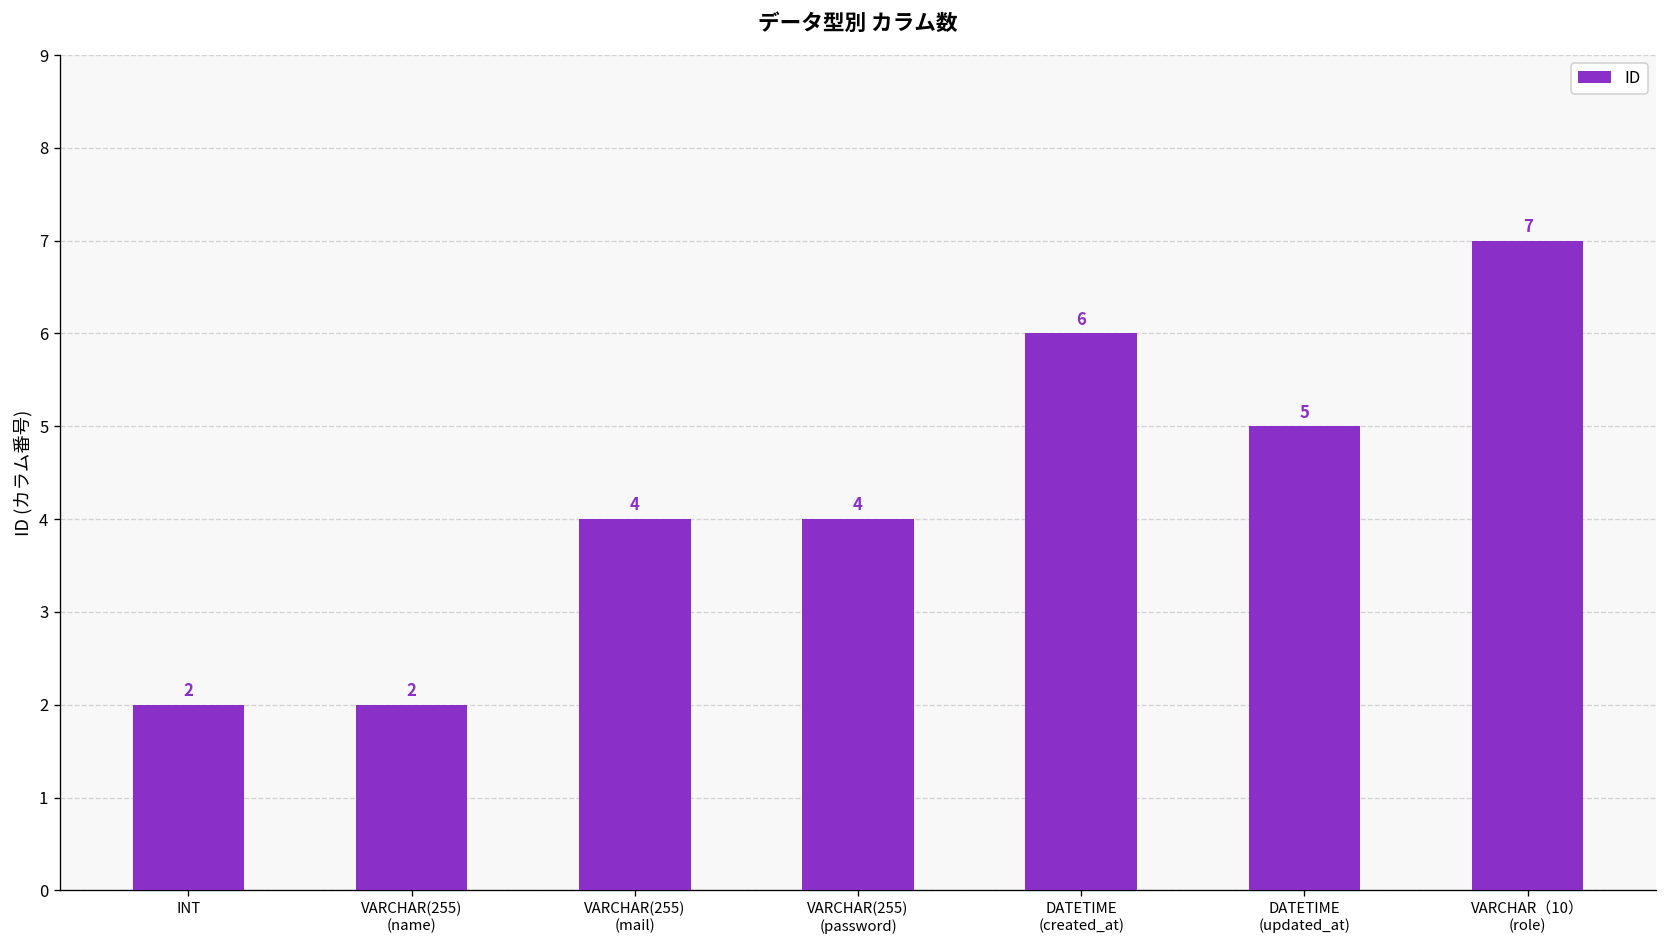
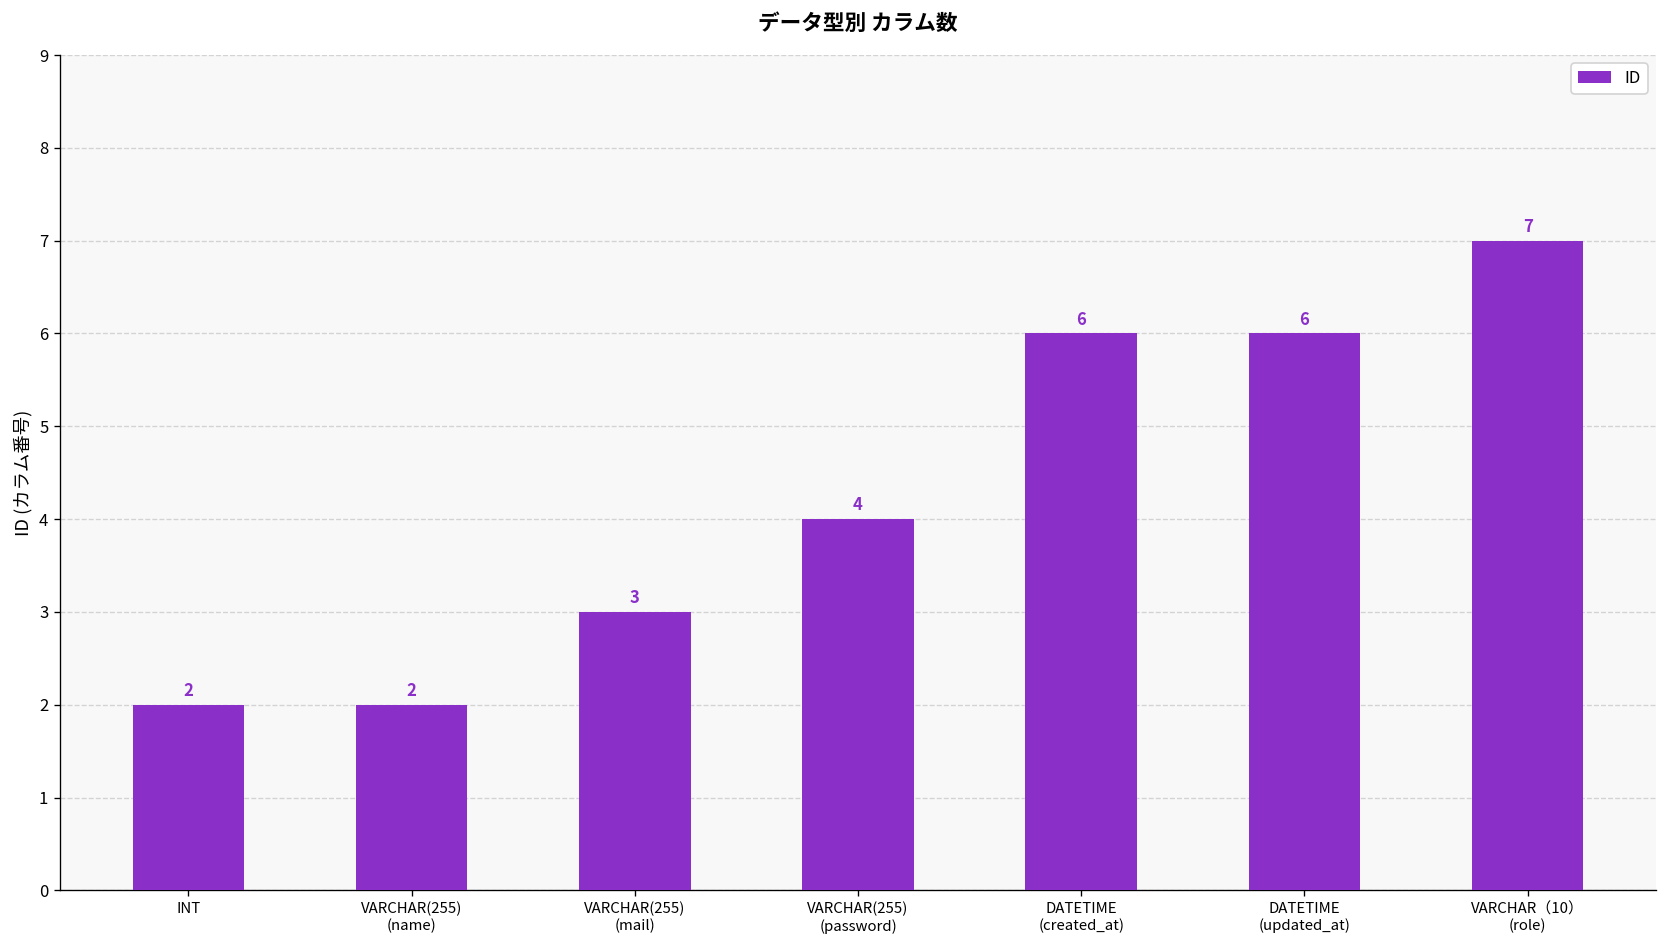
VARCHAR(255) (mail): 4 -> 3
DATETIME (updated_at): 5 -> 6
